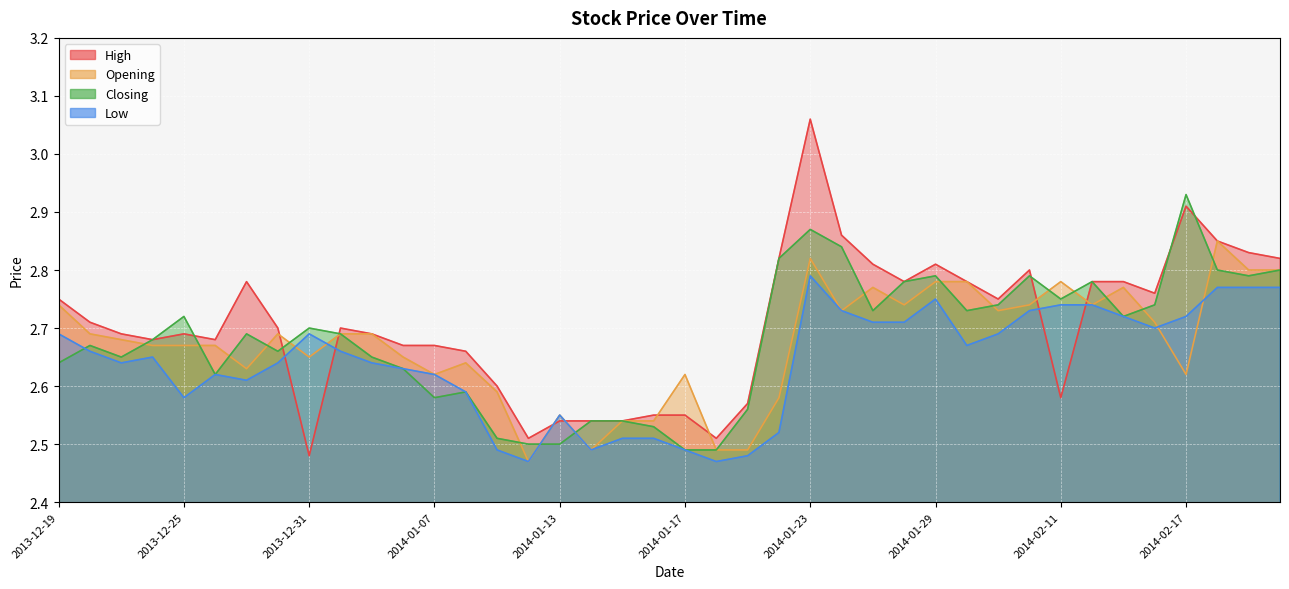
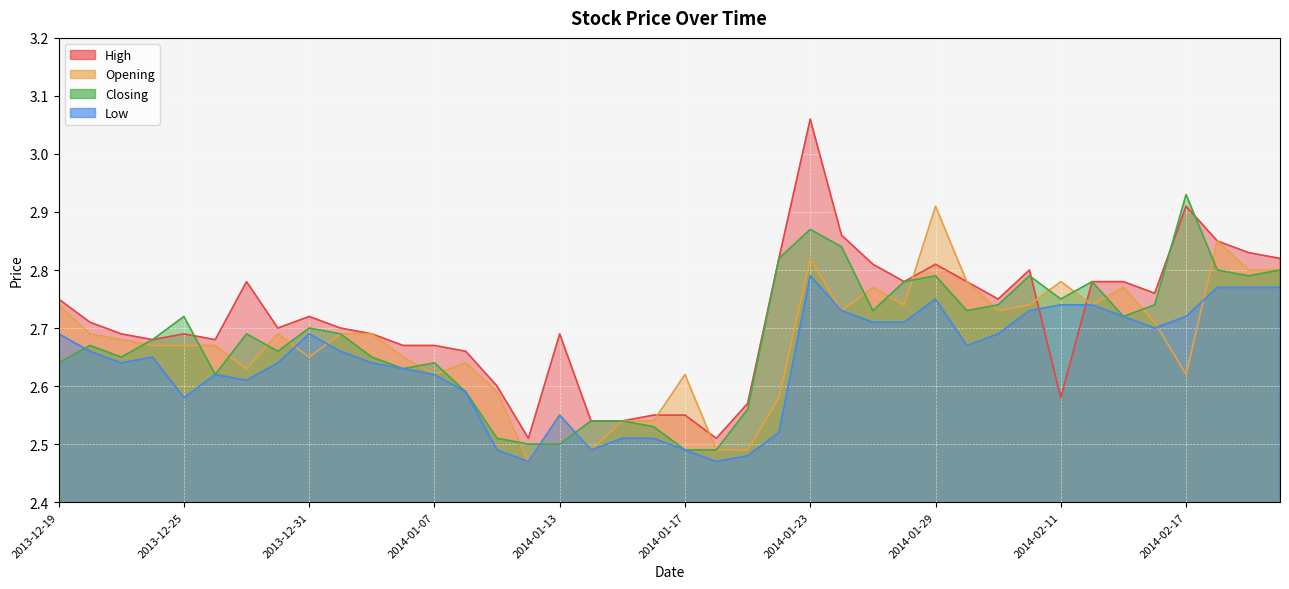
High, 2013-12-31: 2.48 -> 2.72
Closing, 2014-01-07: 2.58 -> 2.64
High, 2014-01-13: 2.54 -> 2.69
Opening, 2014-01-29: 2.78 -> 2.91
